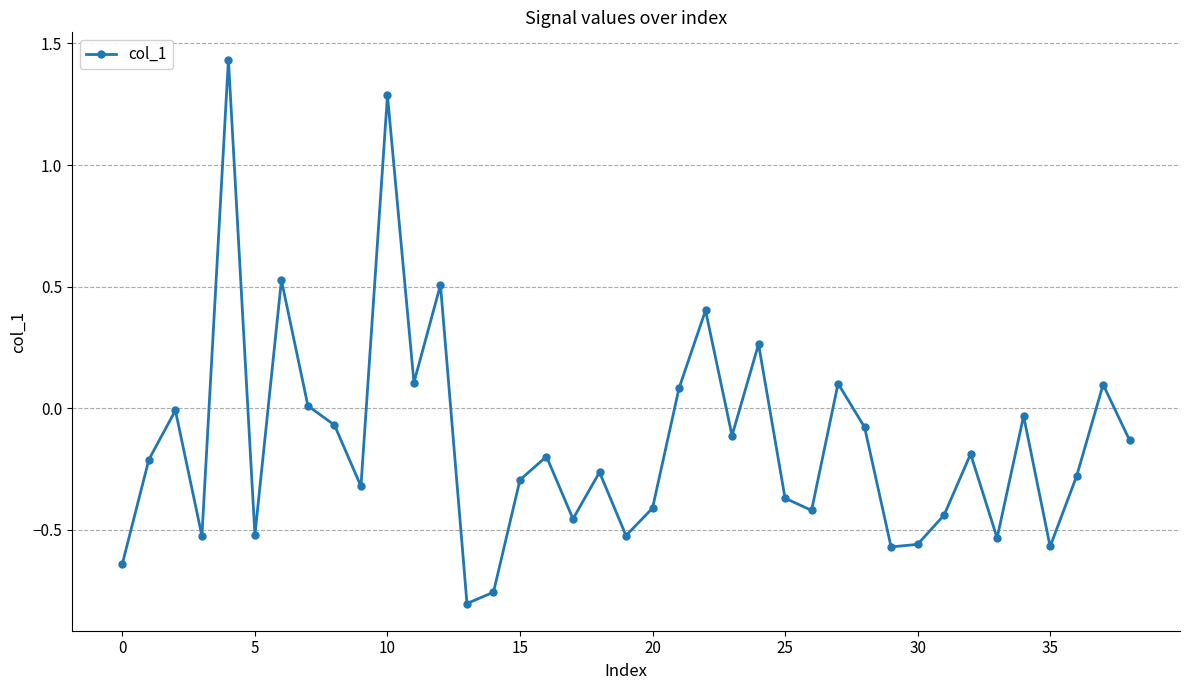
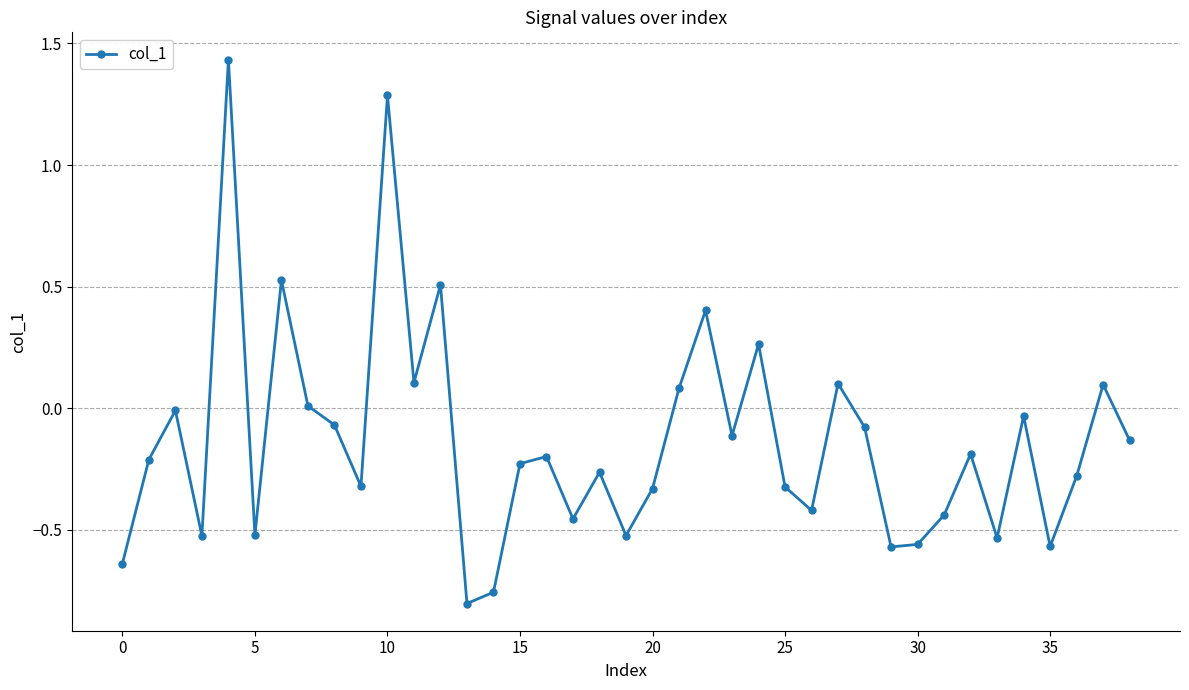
15: -0.29 -> -0.23
20: -0.41 -> -0.33
25: -0.37 -> -0.32
